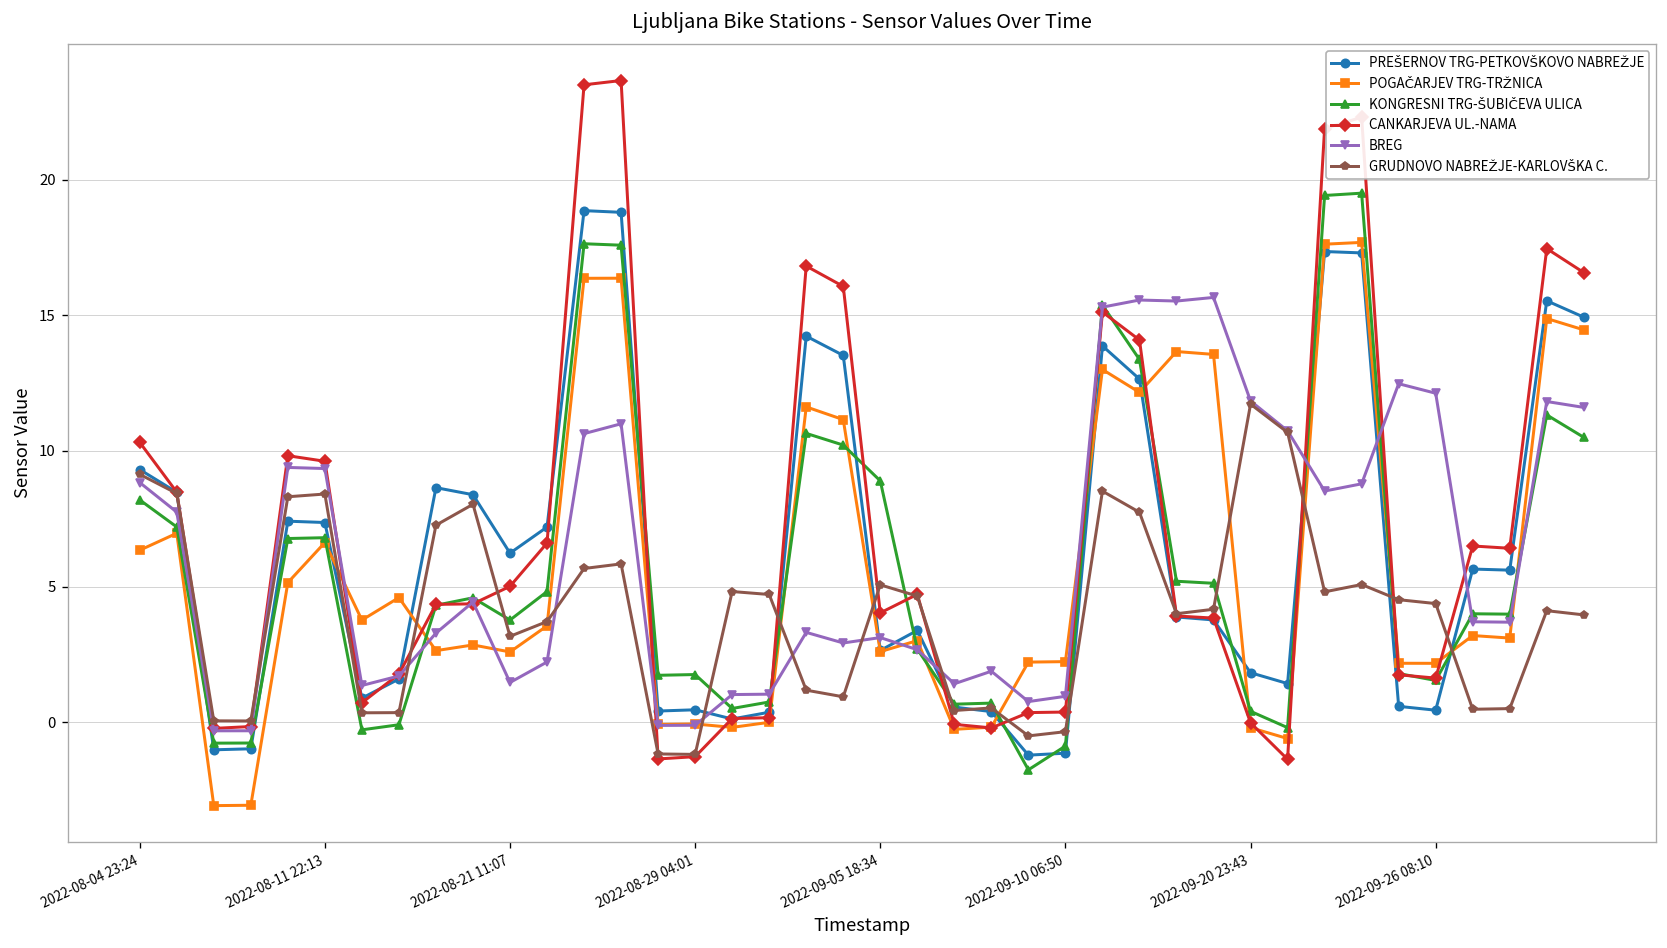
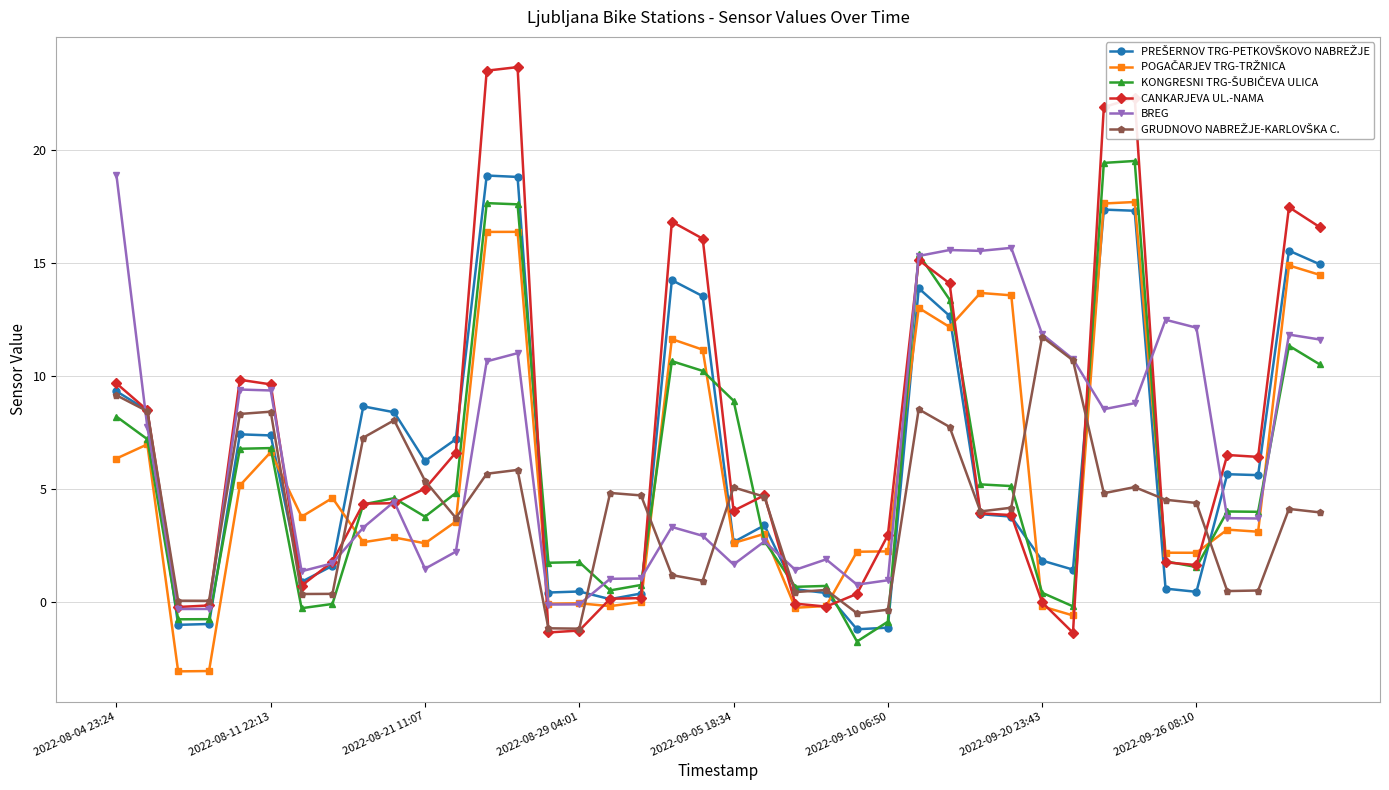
CANKARJEVA UL.-NAMA, 2022-08-04 23:24: 10.3 -> 9.7
BREG, 2022-08-04 23:24: 8.8 -> 18.9
GRUDNOVO NABREŽJE-KARLOVŠKA C., 2022-08-21 11:07: 3.2 -> 5.4
BREG, 2022-09-05 18:34: 3.1 -> 1.7
CANKARJEVA UL.-NAMA, 2022-09-10 06:50: 0.4 -> 2.9
